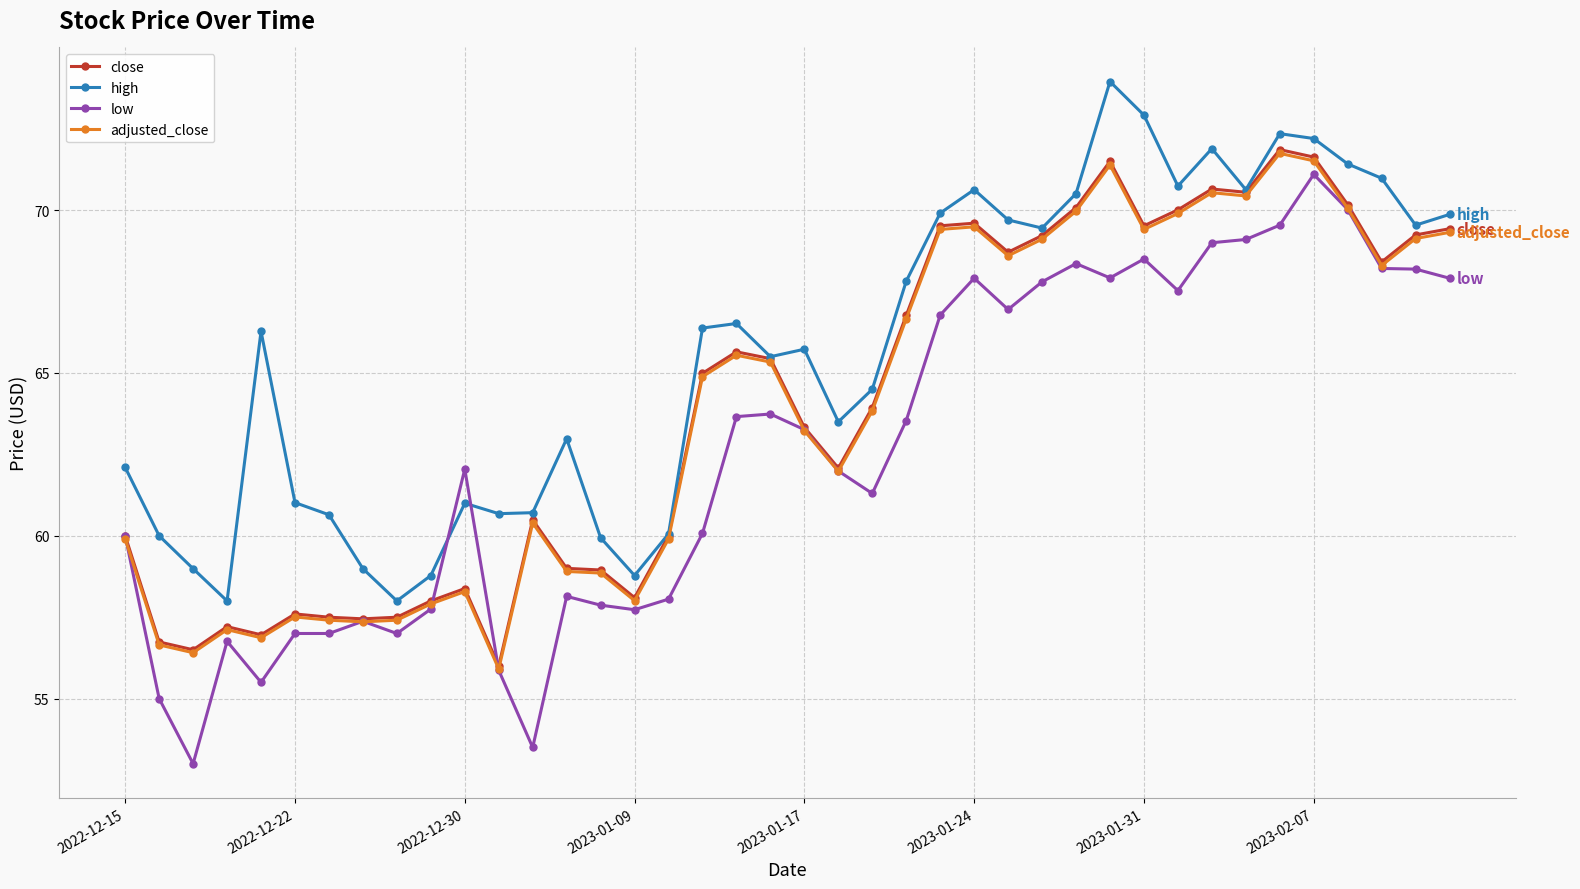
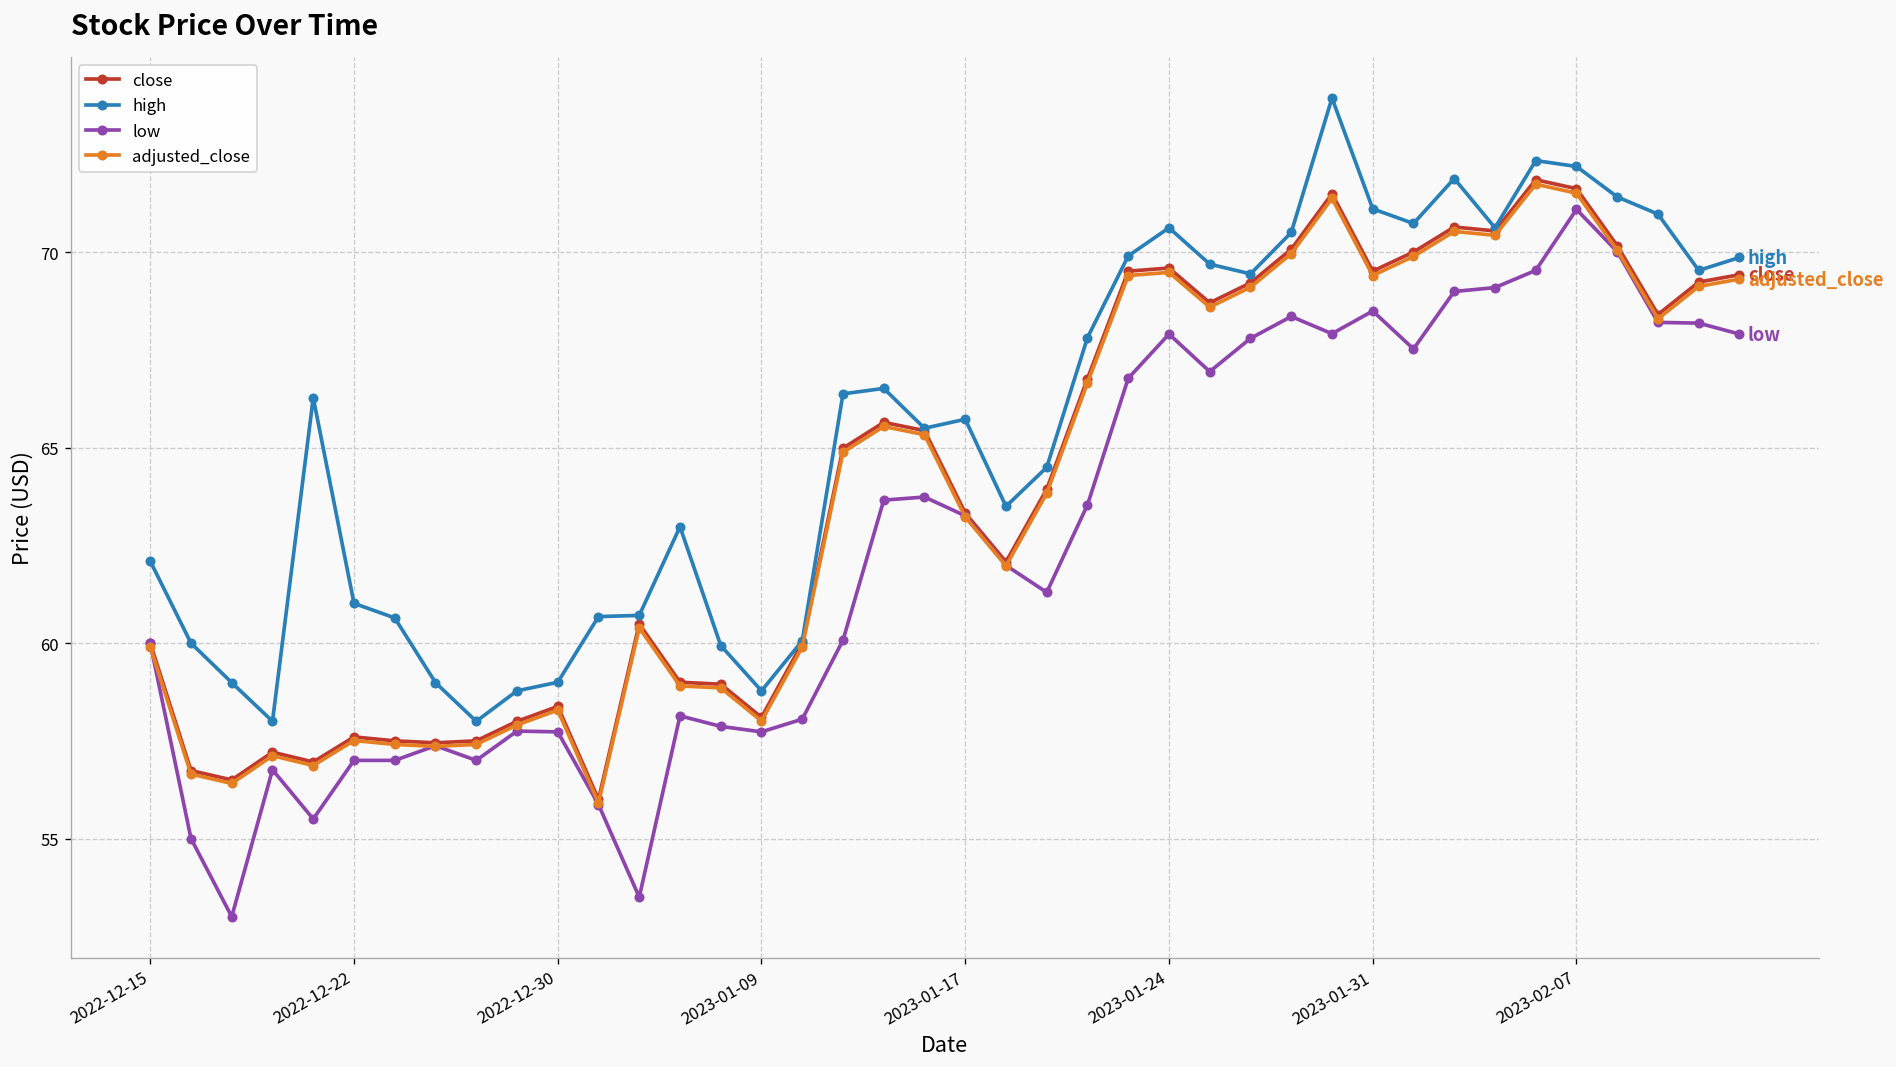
high, 2022-12-30: 61 -> 59
low, 2022-12-30: 62.1 -> 57.7
high, 2023-01-31: 72.9 -> 71.1
